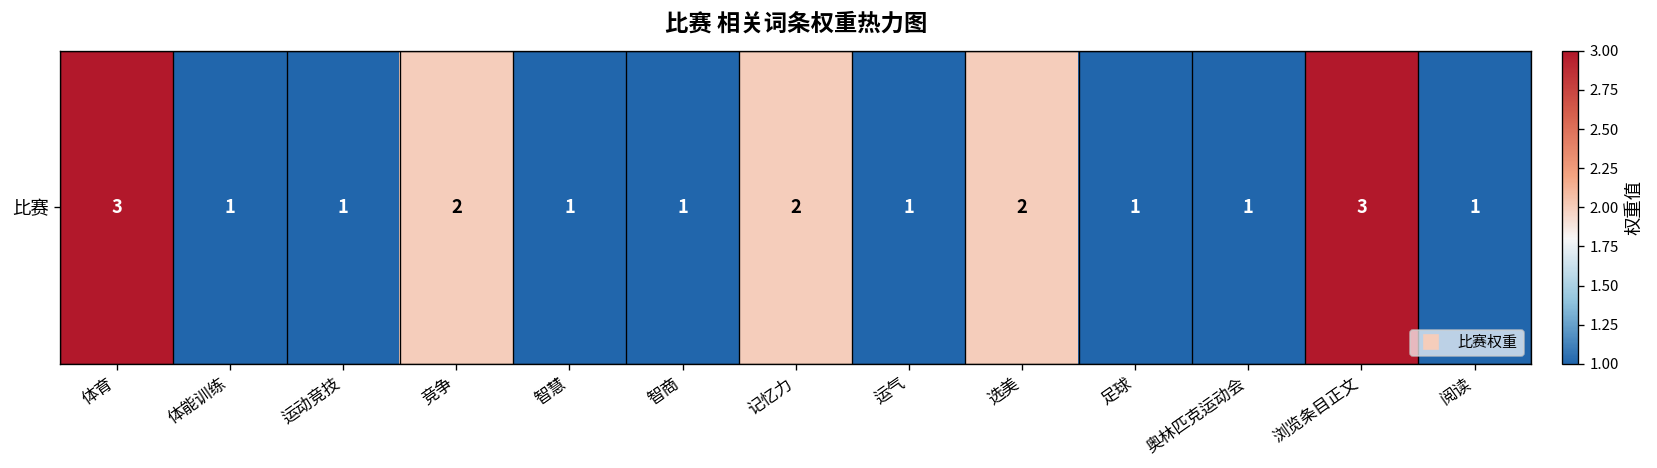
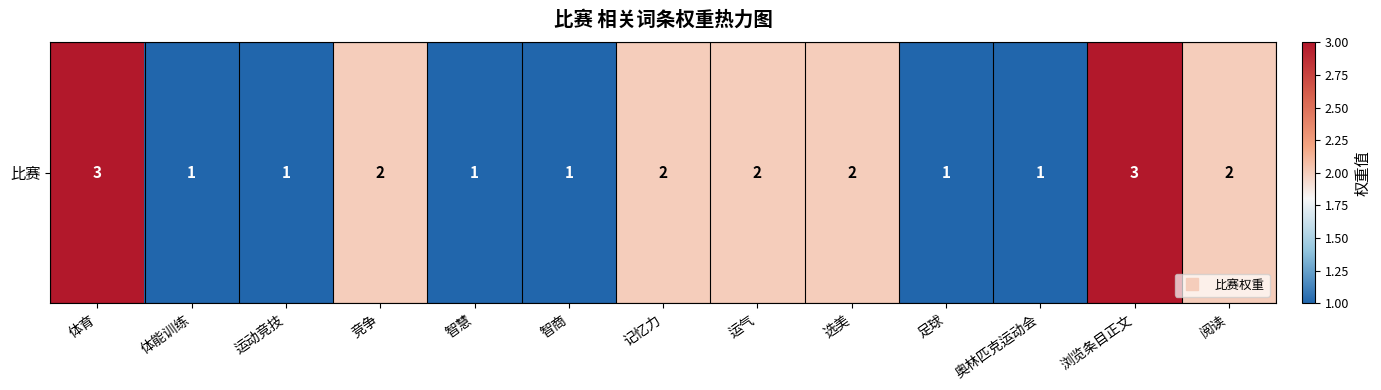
比赛, 运气: 1 -> 2
比赛, 阅读: 1 -> 2
